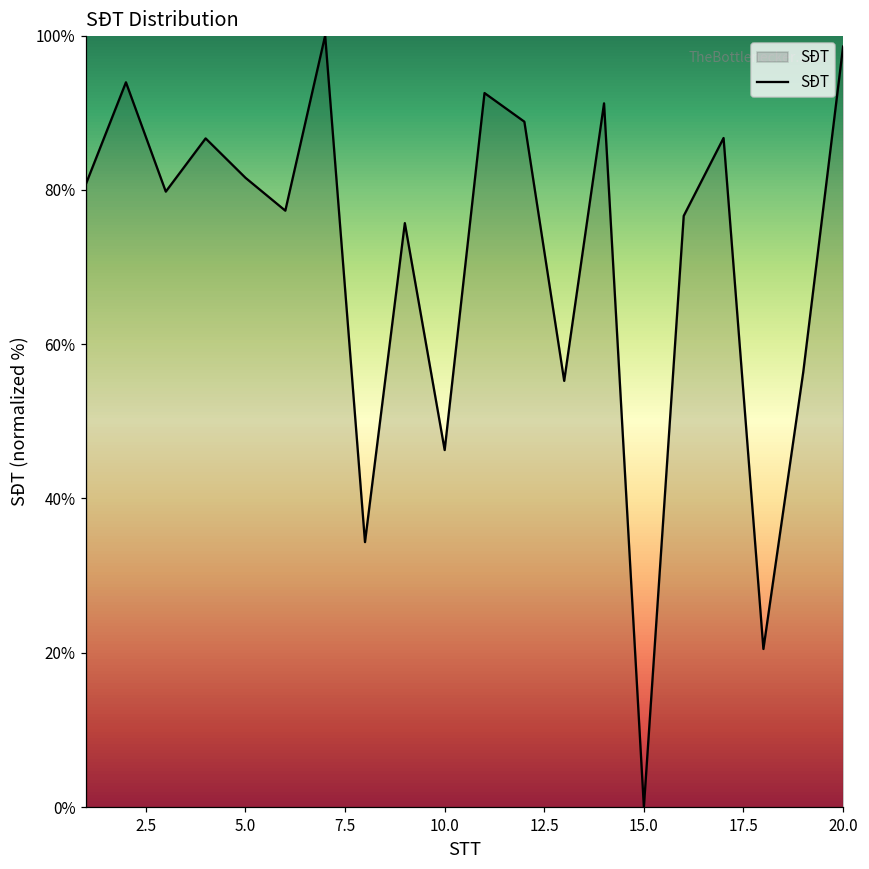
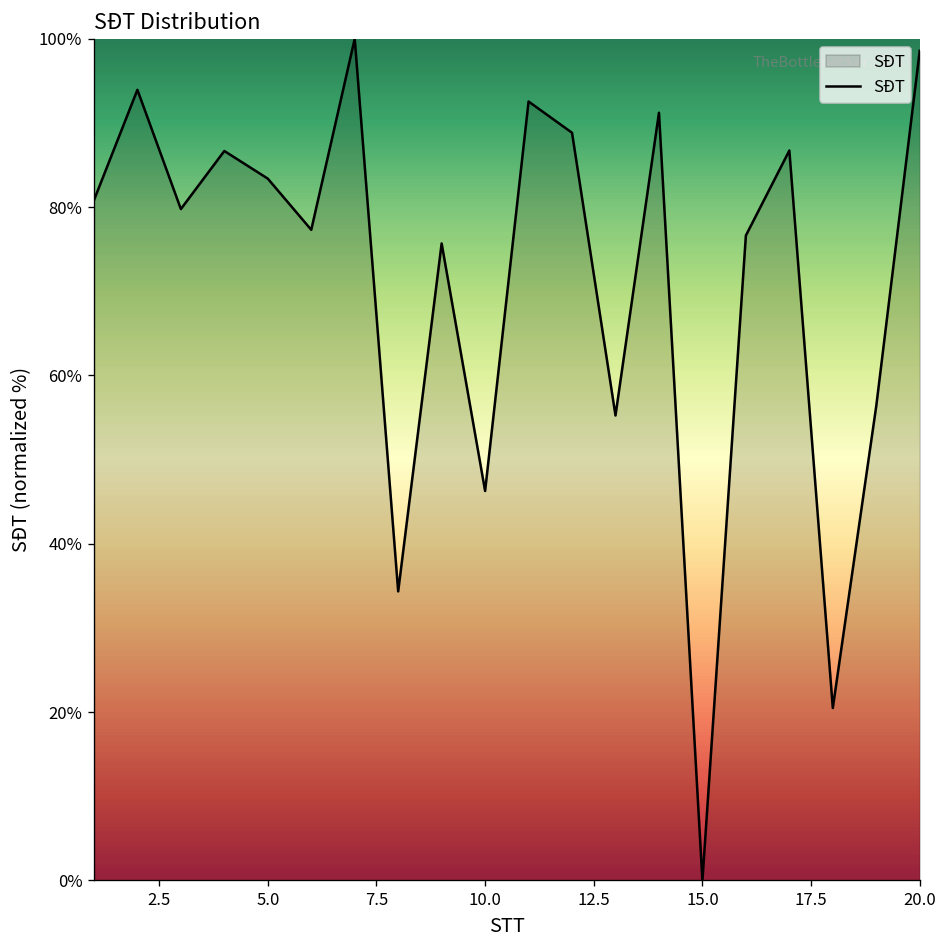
5.0: 82% -> 83%
